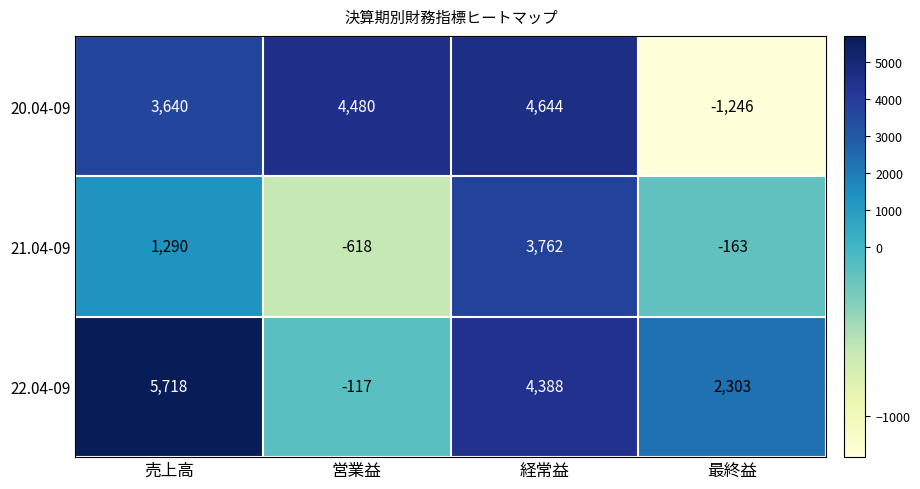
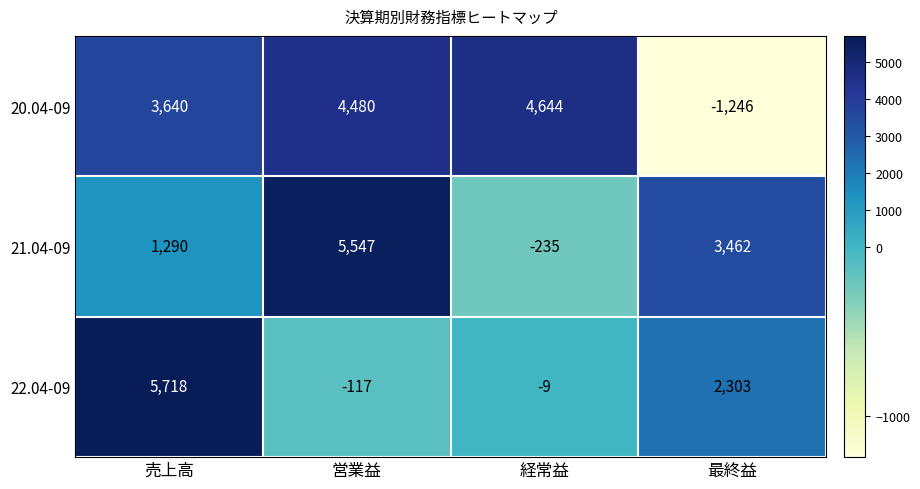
21.04-09, 営業益: -618 -> 5,547
21.04-09, 経常益: 3,762 -> -235
21.04-09, 最終益: -163 -> 3,462
22.04-09, 経常益: 4,388 -> -9
